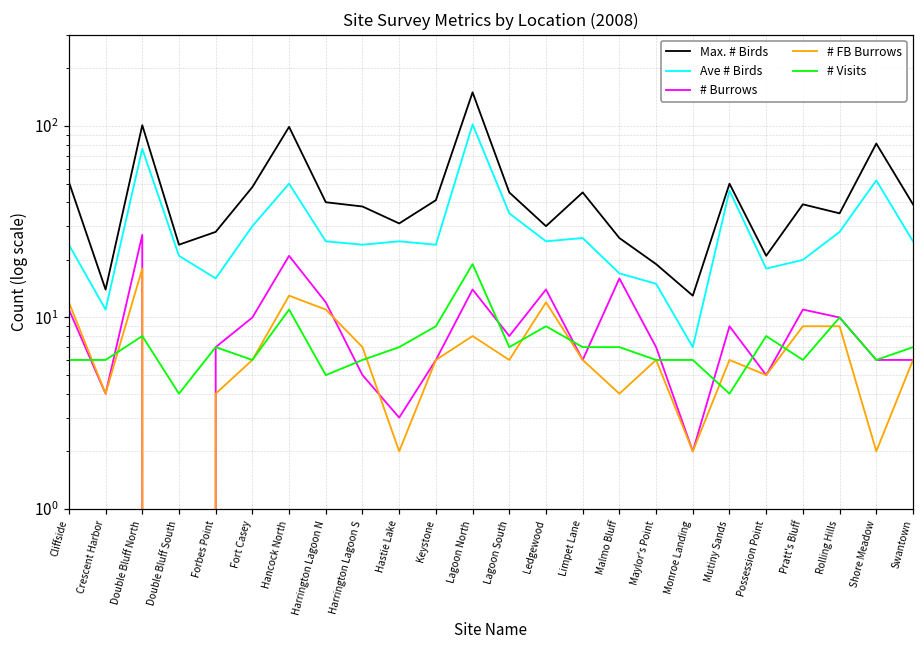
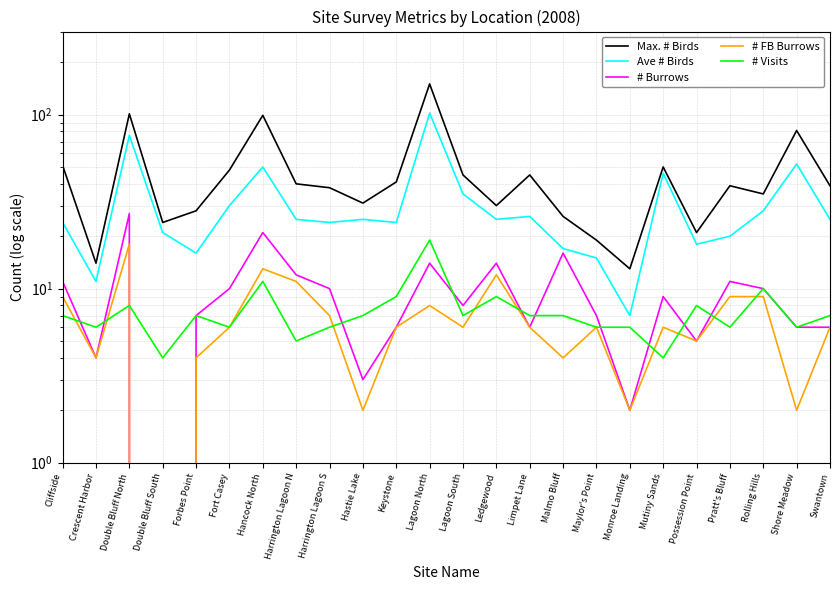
# FB Burrows, Cliffside: 12 -> 9
# Visits, Cliffside: 6 -> 7
# Burrows, Harrington Lagoon S: 5 -> 10
